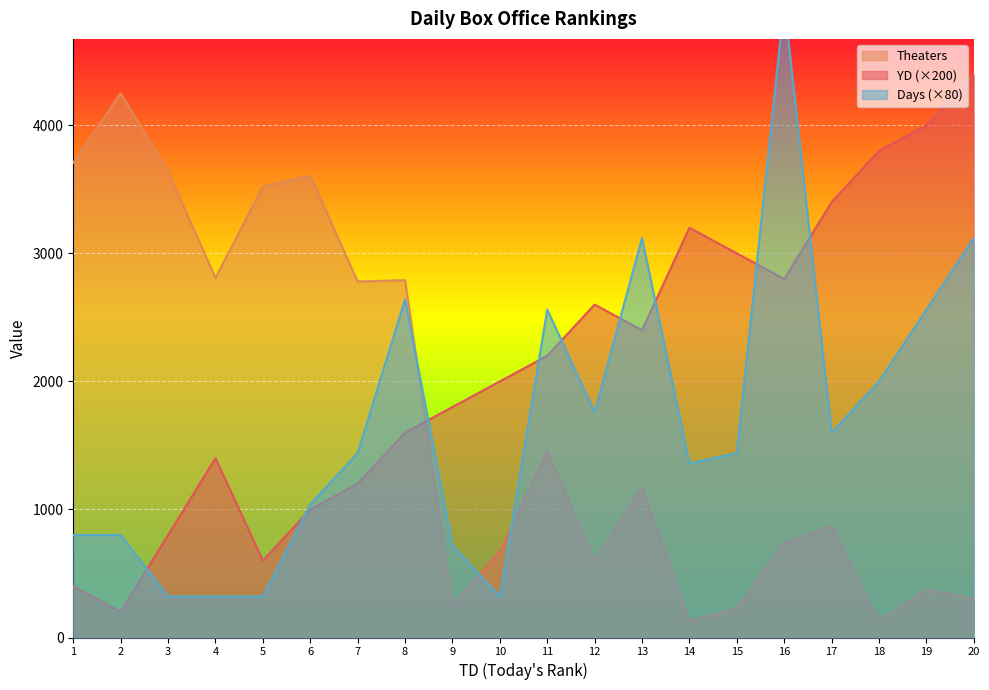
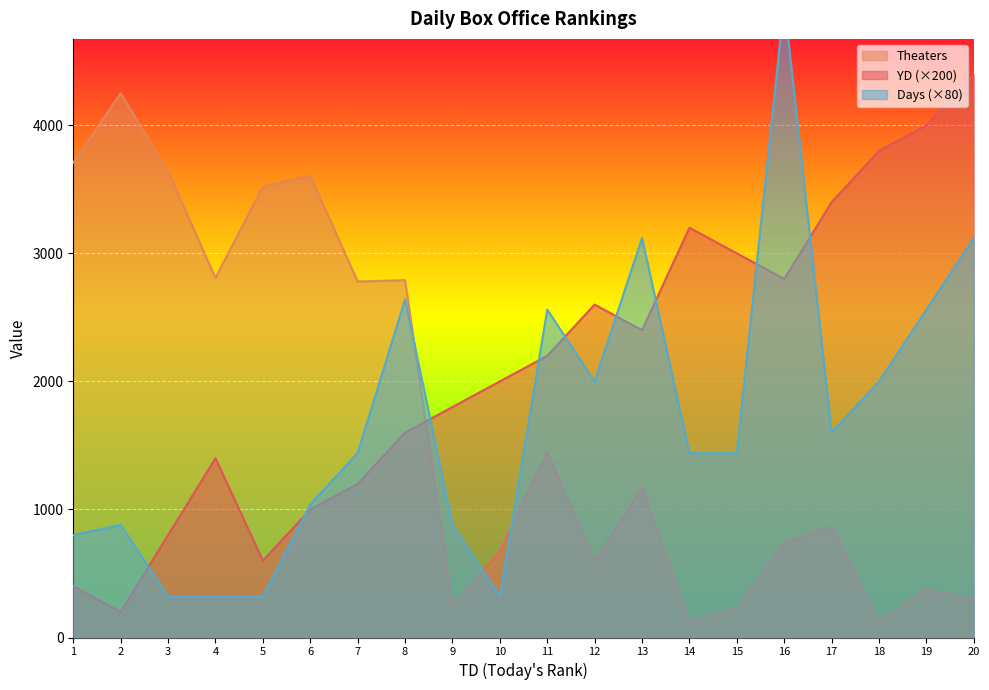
Days (×80), 2: 800 -> 880
Days (×80), 9: 720 -> 880
Days (×80), 12: 1760 -> 2000
Days (×80), 14: 1360 -> 1440
